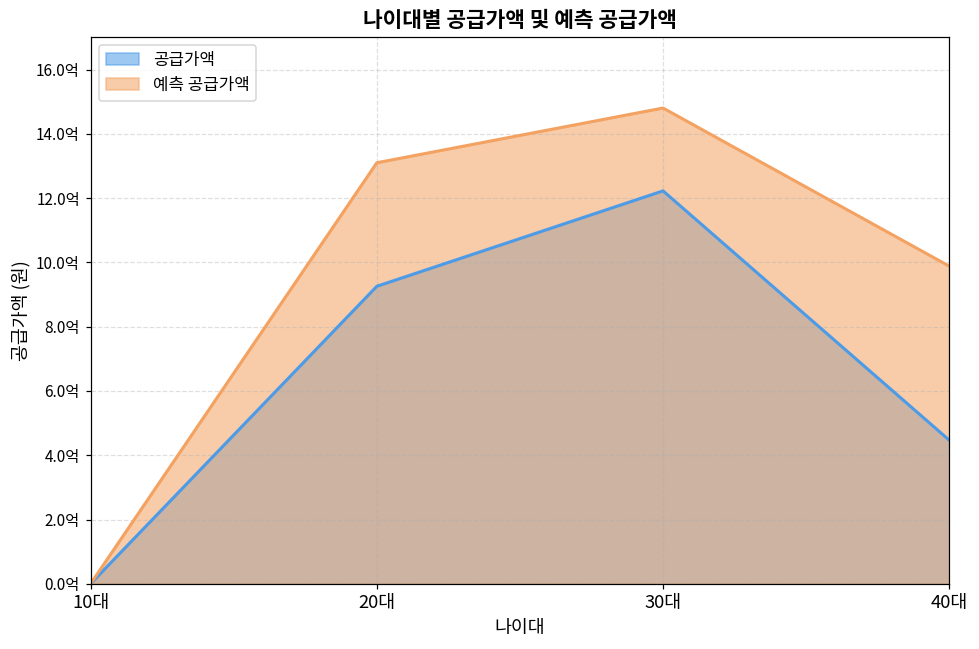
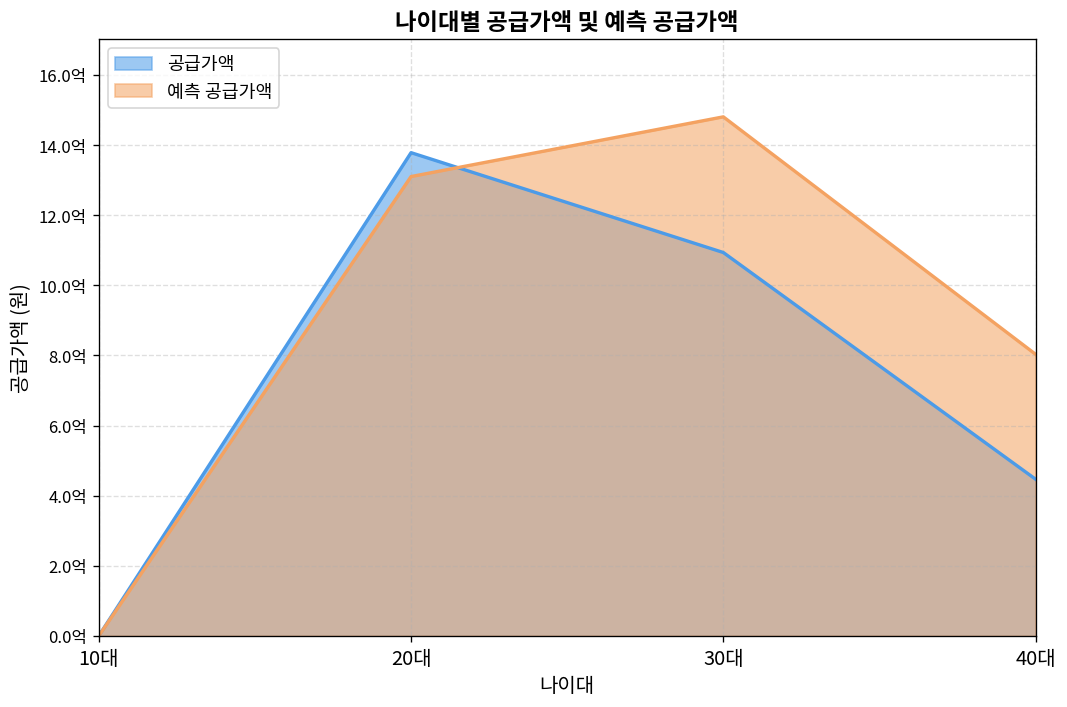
공급가액, 20대: 9.3억 -> 13.8억
공급가액, 30대: 12.2억 -> 10.9억
예측 공급가액, 40대: 9.9억 -> 8.0억
